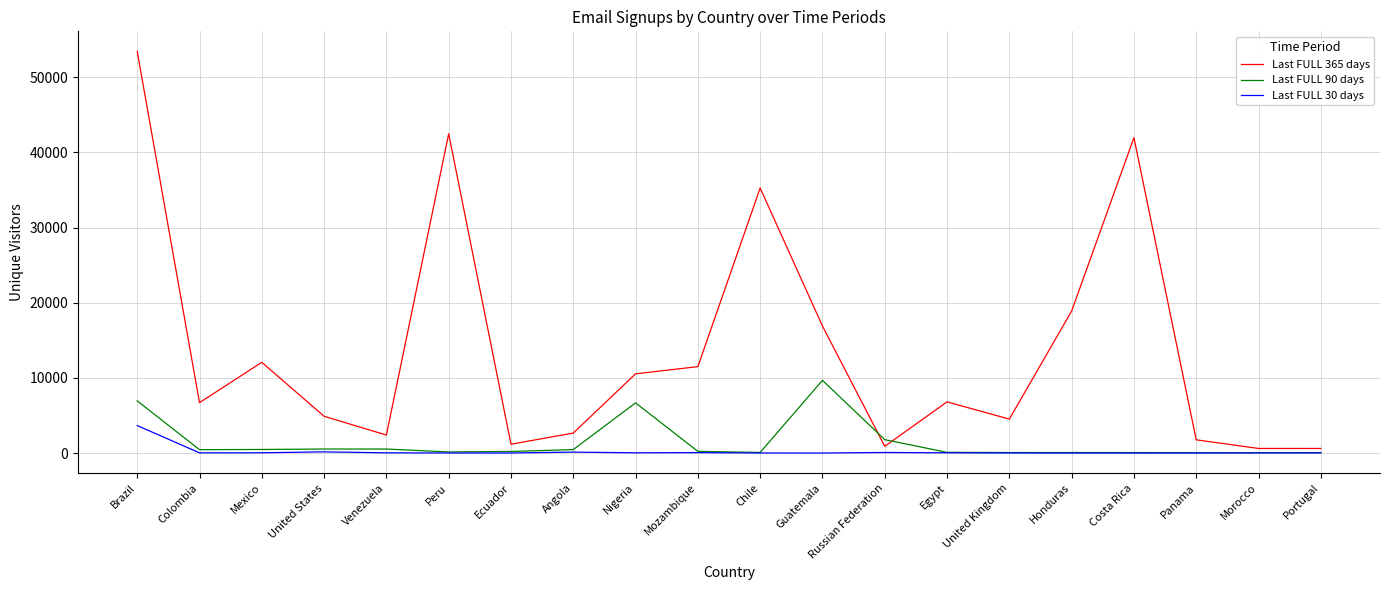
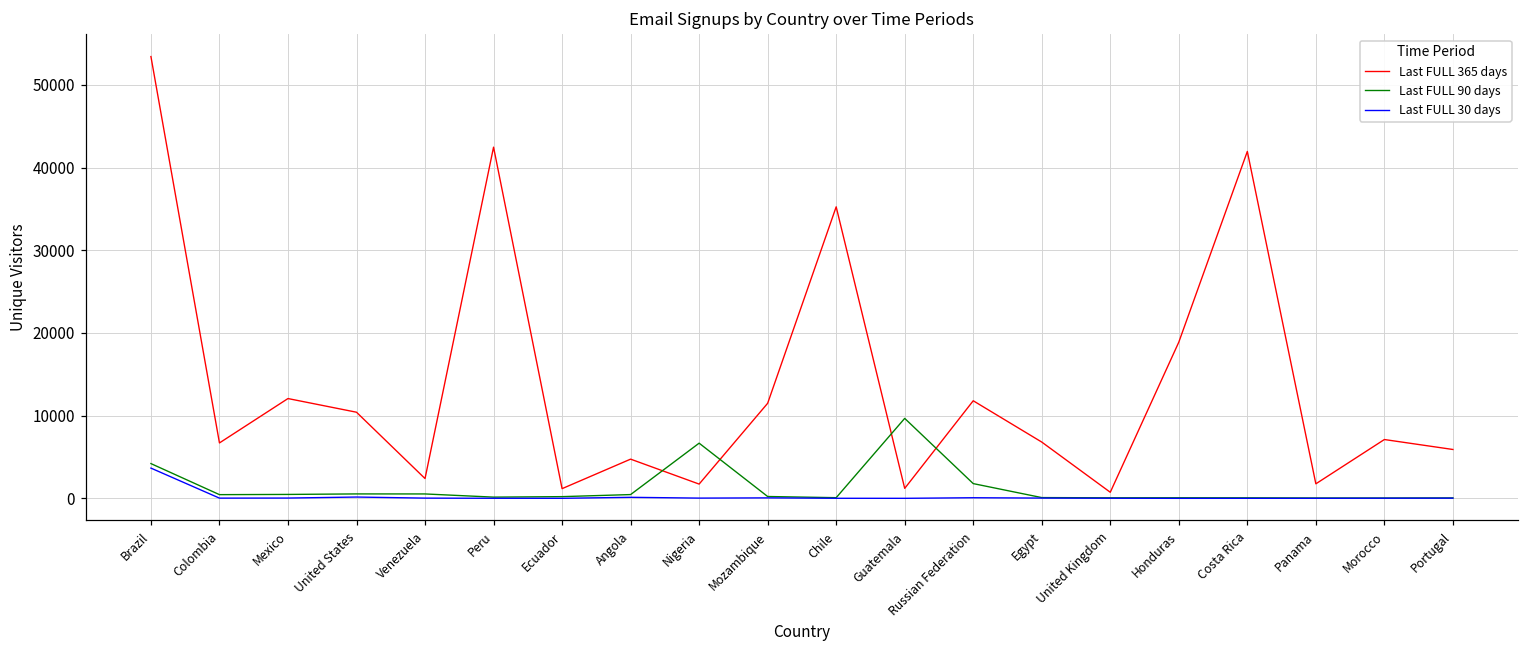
Last FULL 90 days, Brazil: 7000 -> 4000
Last FULL 365 days, United States: 5000 -> 10000
Last FULL 365 days, Angola: 3000 -> 5000
Last FULL 365 days, Nigeria: 11000 -> 2000
Last FULL 365 days, Guatemala: 17000 -> 1000
Last FULL 365 days, Russian Federation: 1000 -> 12000
Last FULL 365 days, United Kingdom: 5000 -> 1000
Last FULL 365 days, Morocco: 1000 -> 7000
Last FULL 365 days, Portugal: 1000 -> 6000
